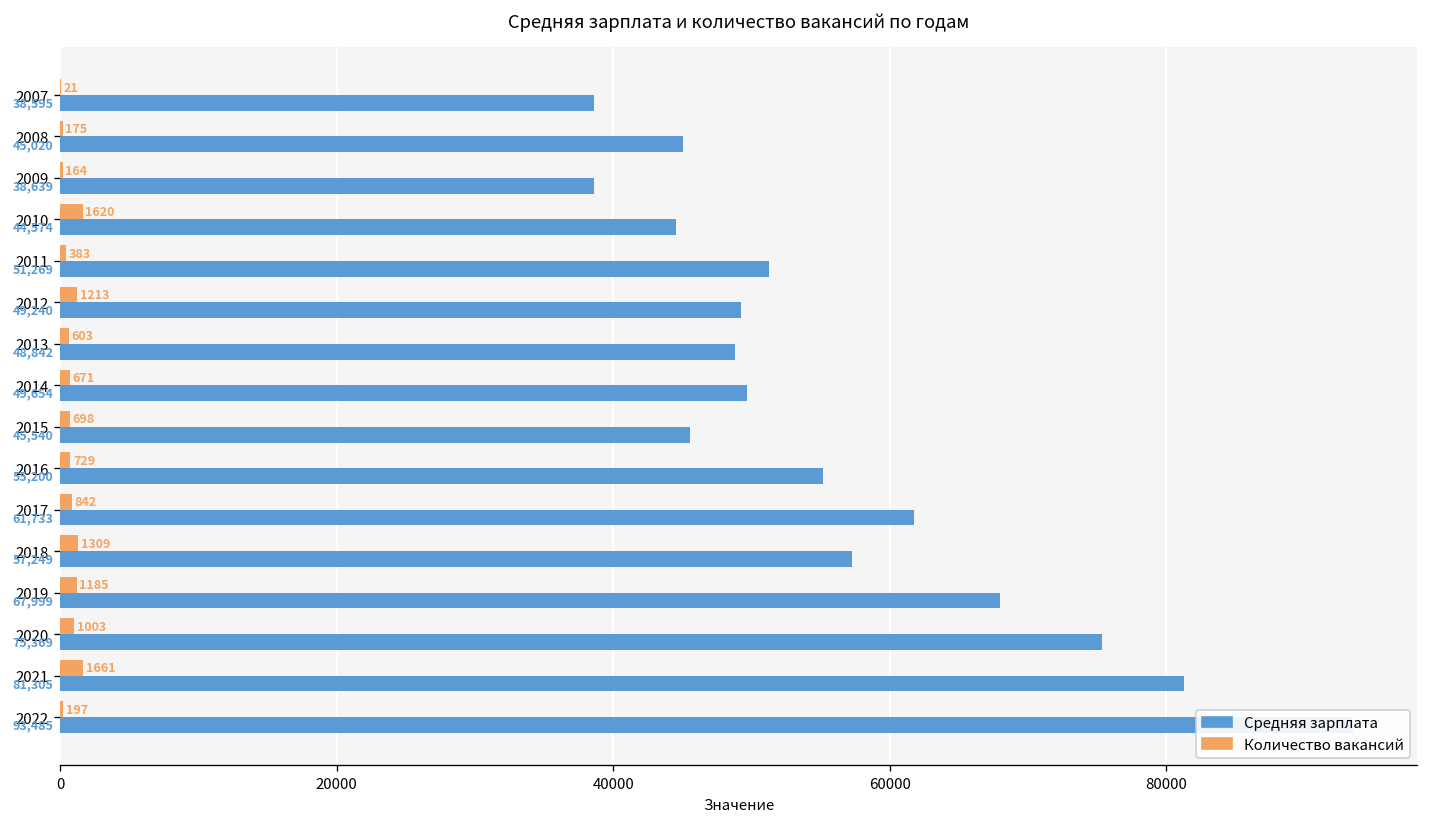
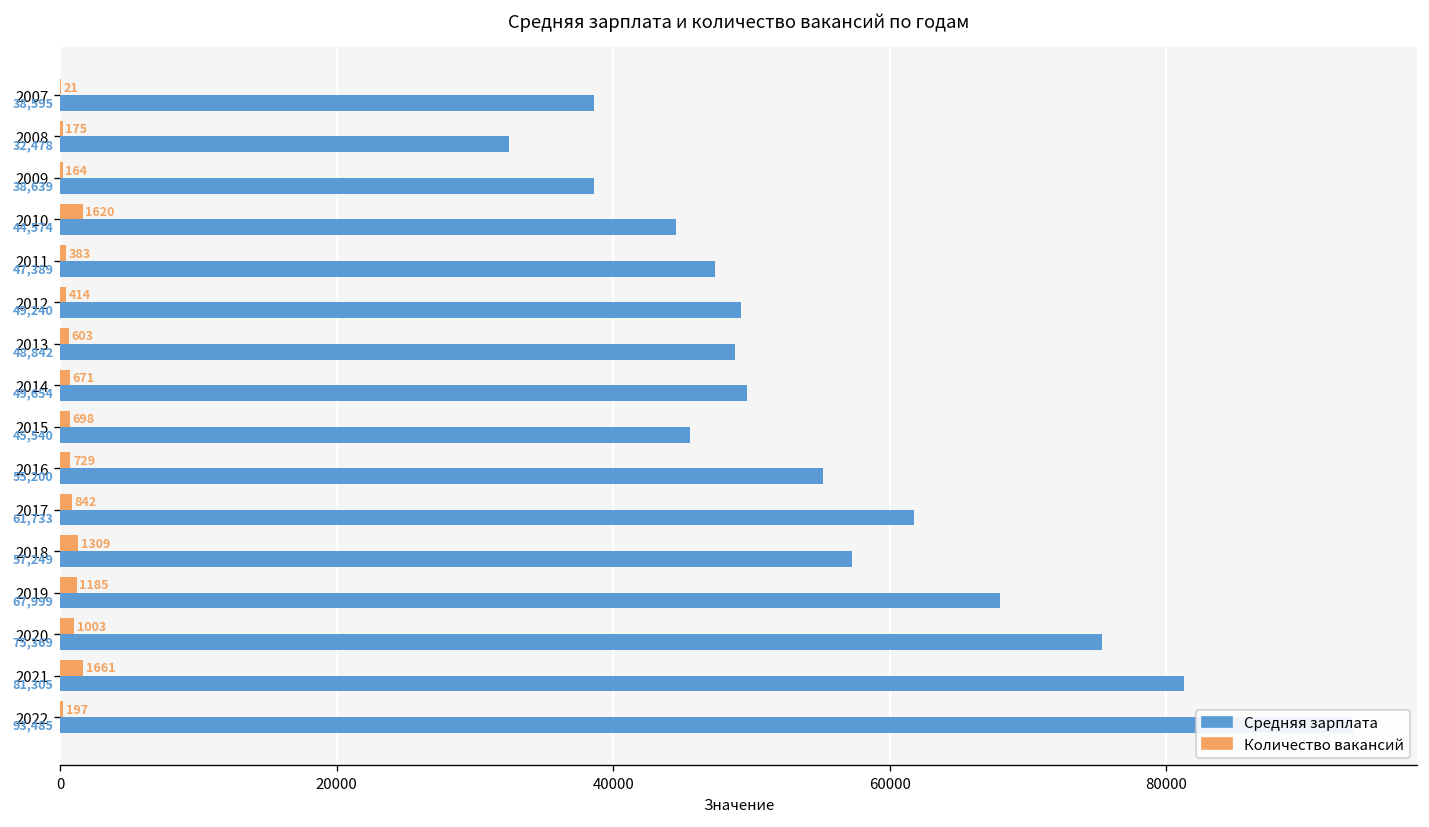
Средняя зарплата, 2008: 45,020 -> 32,478
Средняя зарплата, 2011: 51,269 -> 47,389
Количество вакансий, 2012: 1213 -> 414
